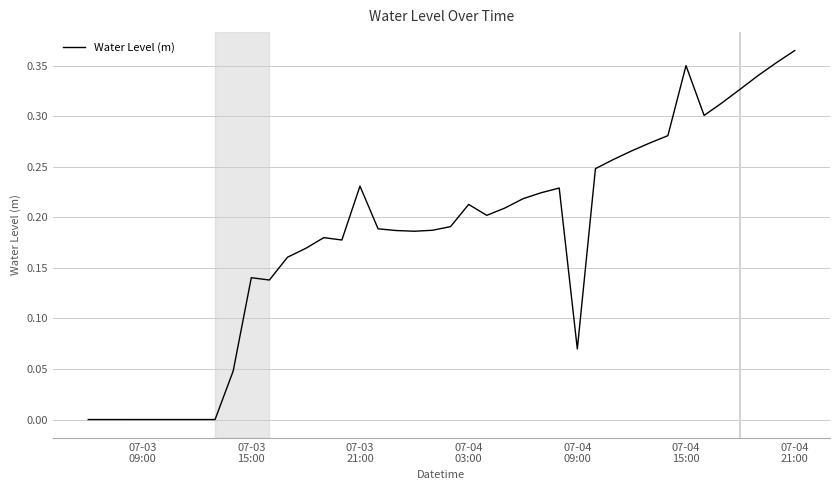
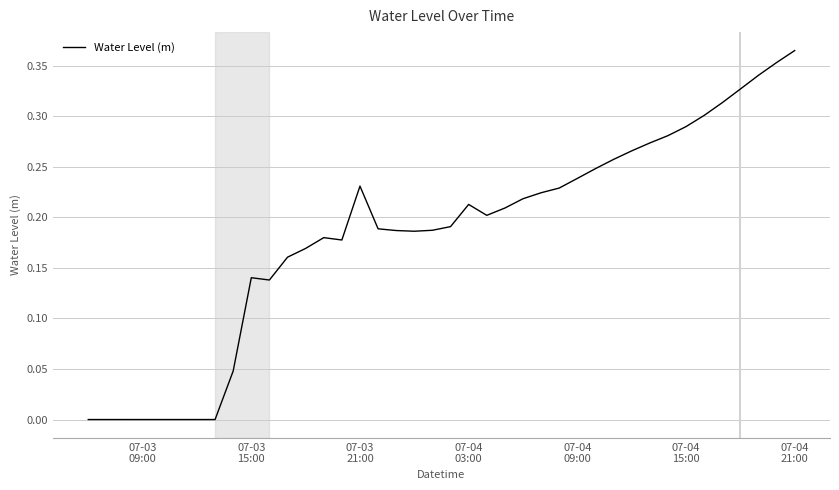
07-04 09:00: 0.070 -> 0.239
07-04 15:00: 0.350 -> 0.290
